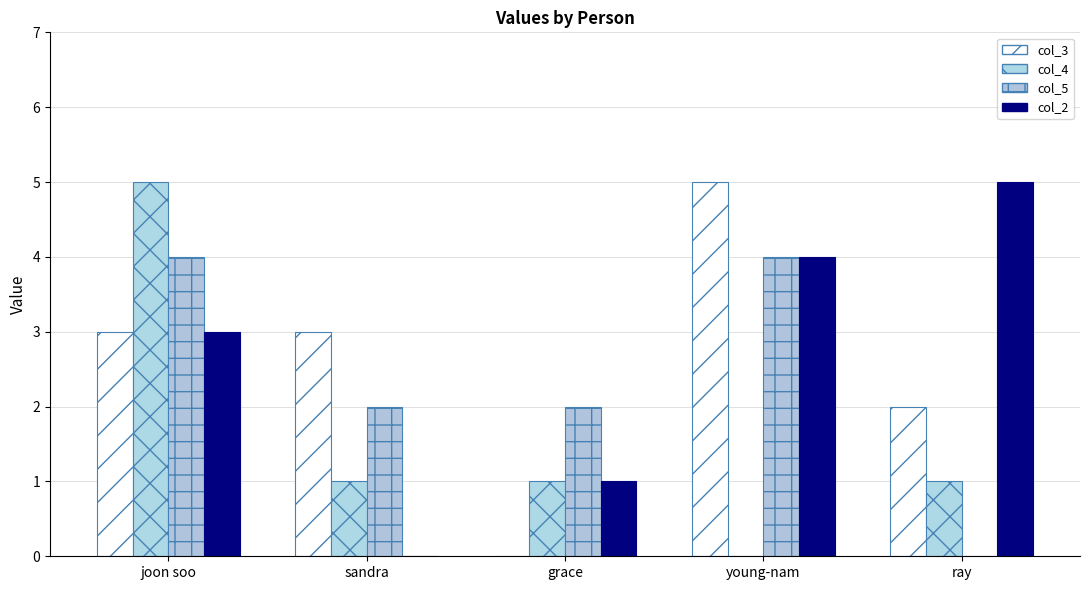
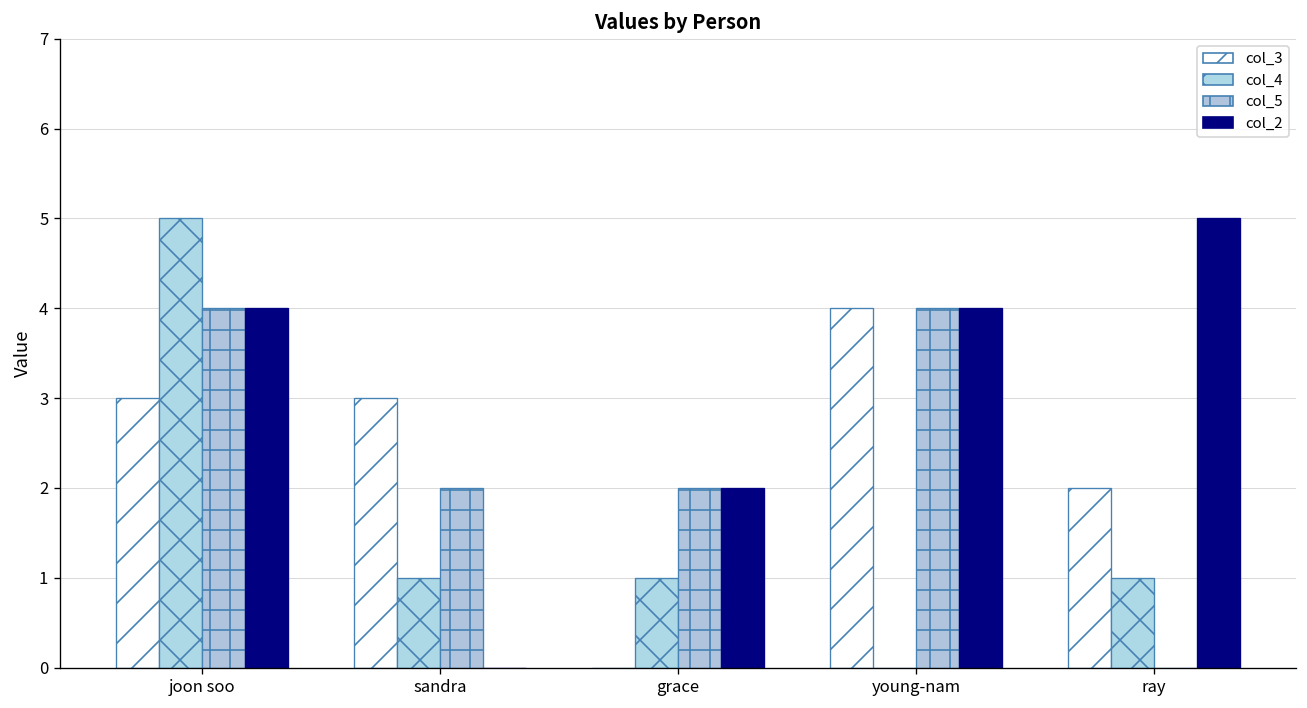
col_2, joon soo: 3 -> 4
col_2, grace: 1 -> 2
col_3, young-nam: 5 -> 4
